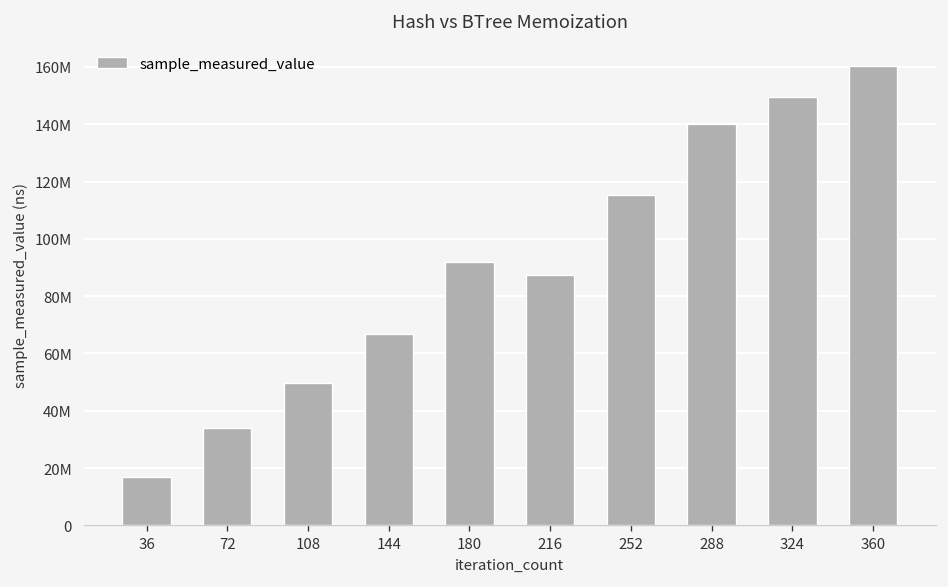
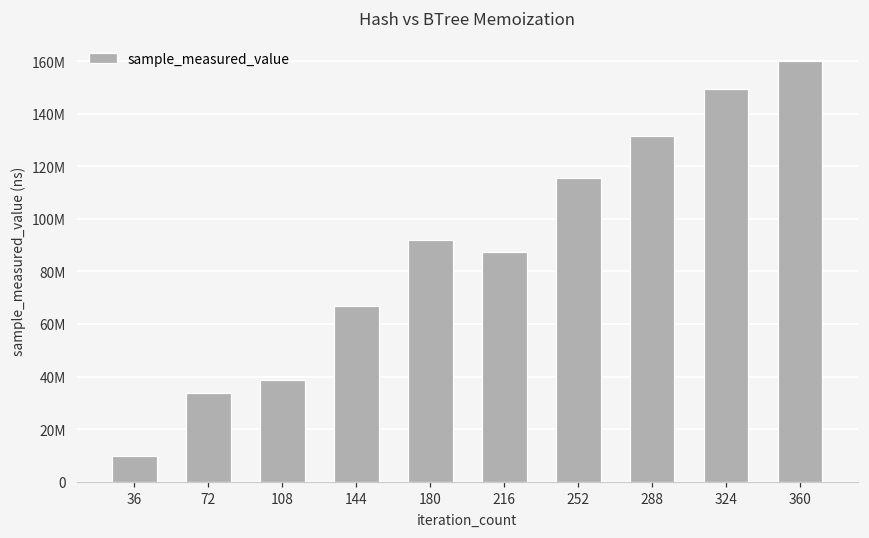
36: 17000000 -> 10000000
108: 50000000 -> 39000000
288: 140000000 -> 132000000
